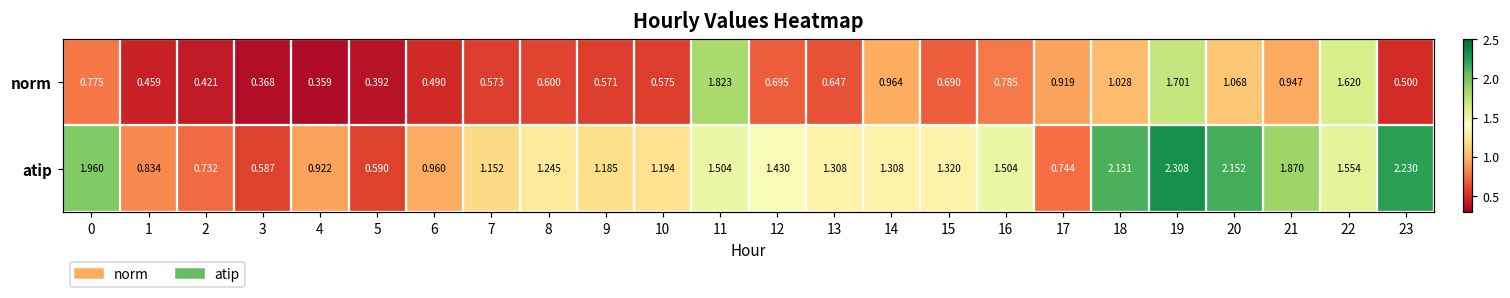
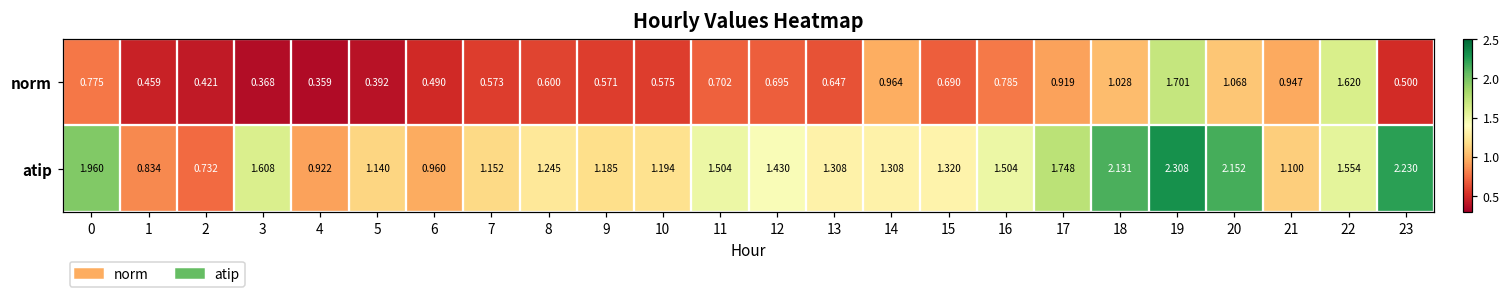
norm, 11: 1.823 -> 0.702
atip, 3: 0.587 -> 1.608
atip, 5: 0.590 -> 1.140
atip, 17: 0.744 -> 1.748
atip, 21: 1.870 -> 1.100
